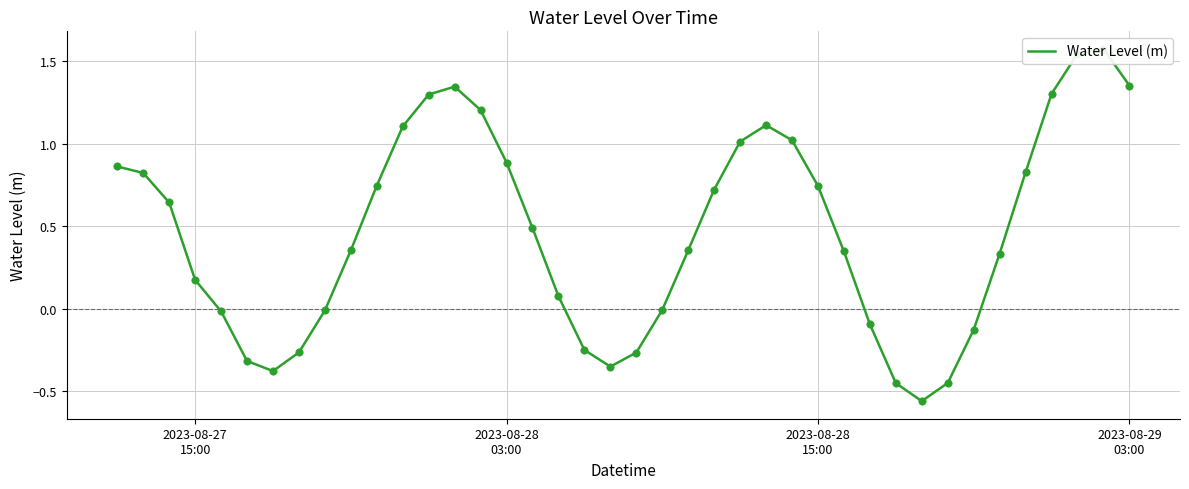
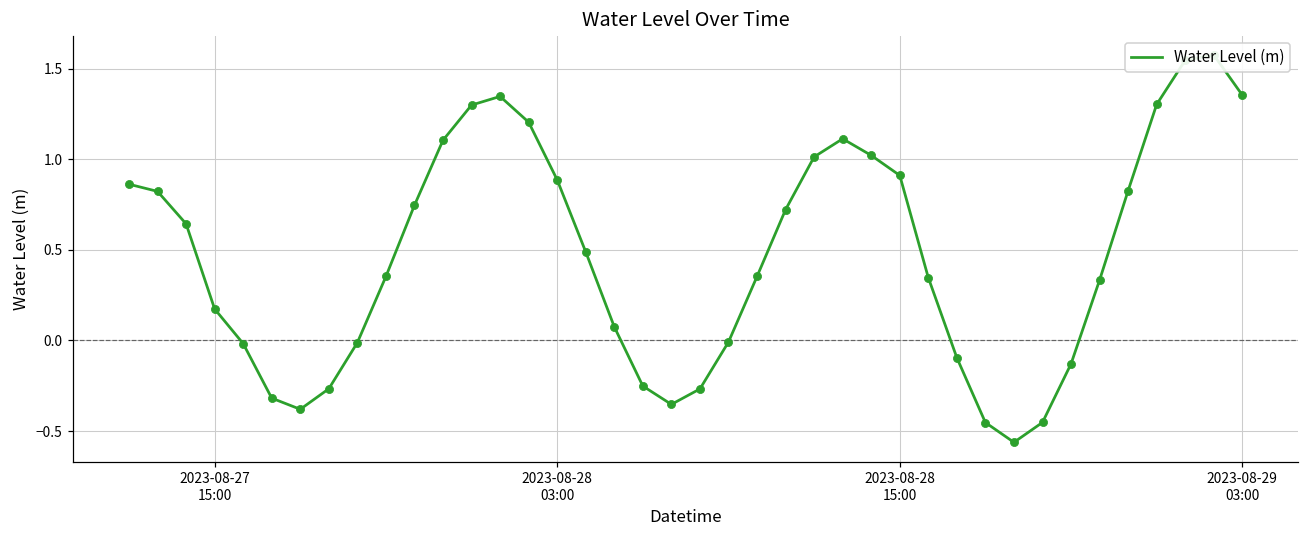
2023-08-28 15:00: 0.74 -> 0.91
